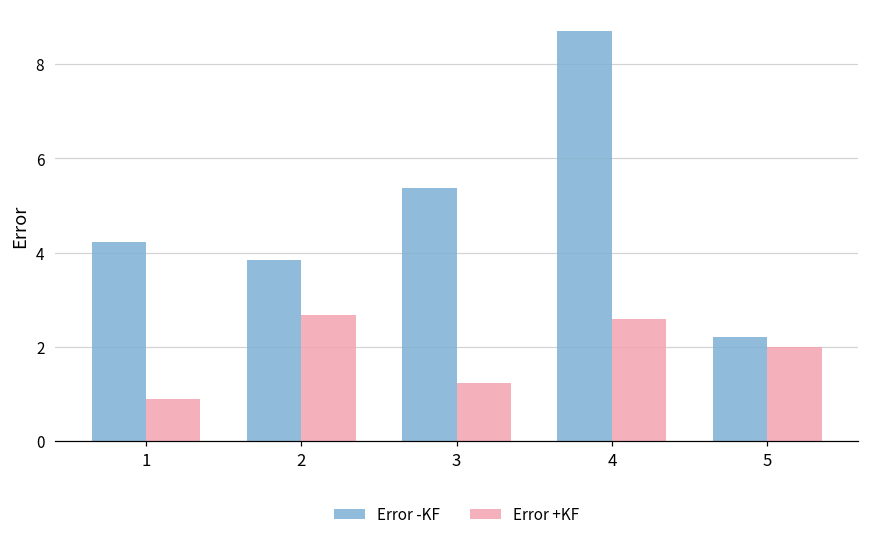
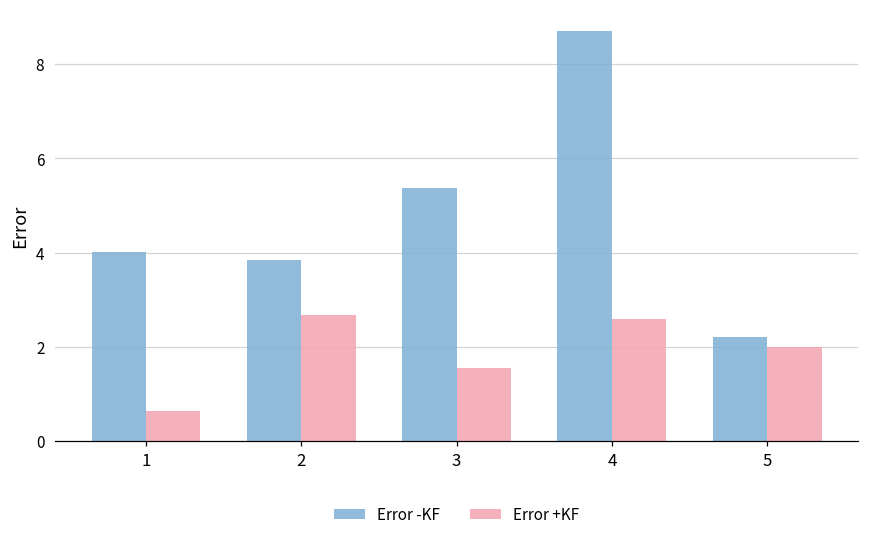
Error -KF, 1: 4.2 -> 4.0
Error +KF, 1: 0.9 -> 0.6
Error +KF, 3: 1.2 -> 1.6
